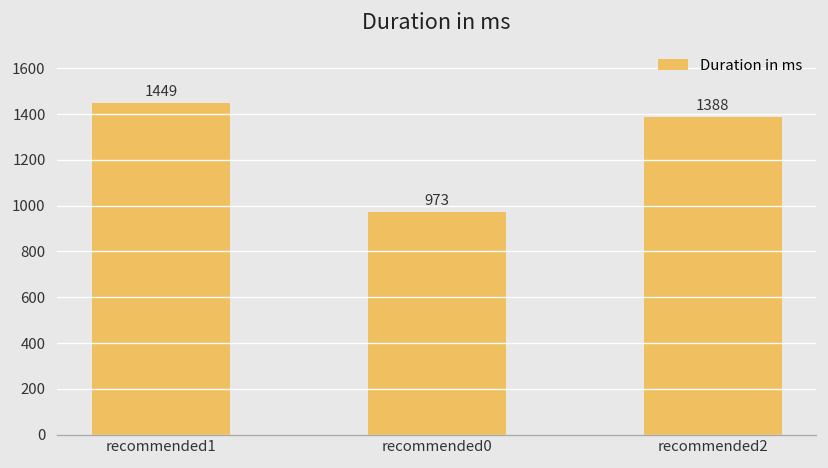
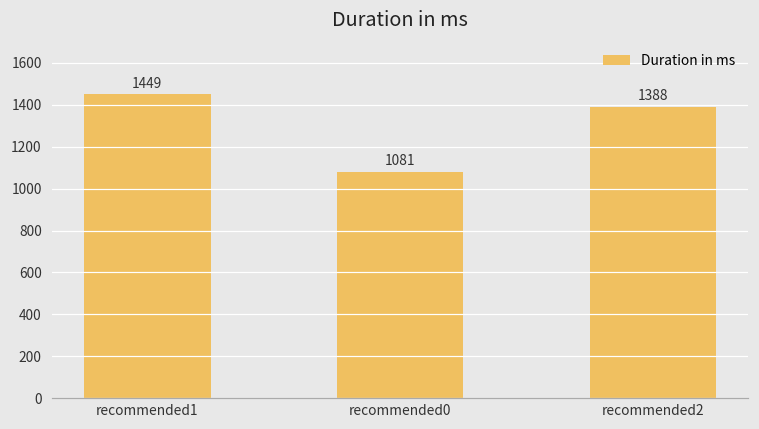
recommended0: 973 -> 1081
